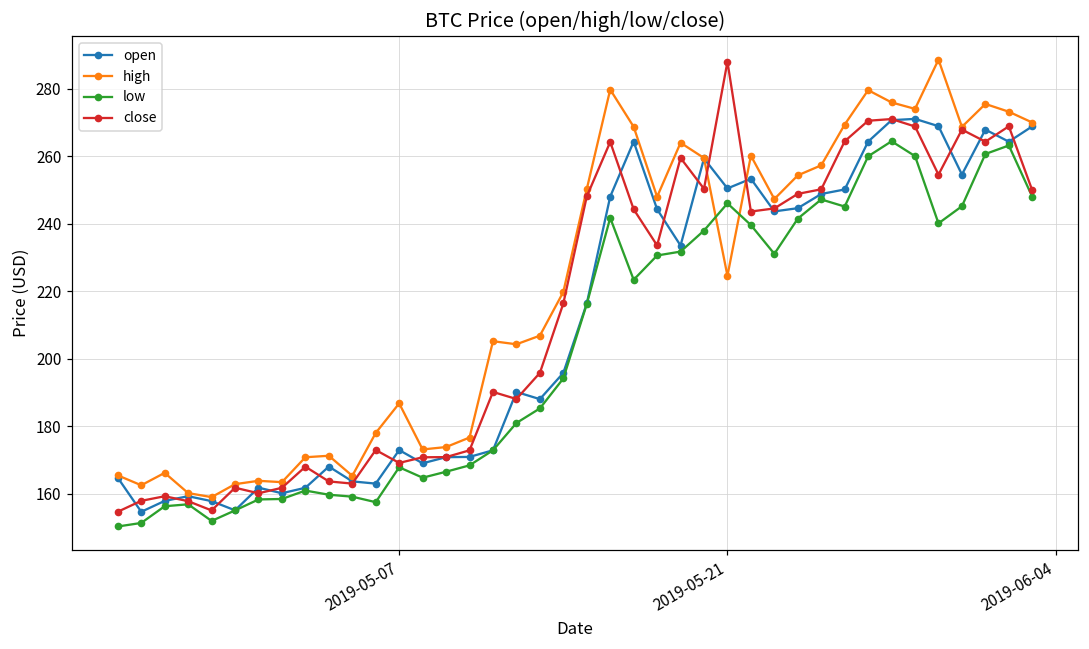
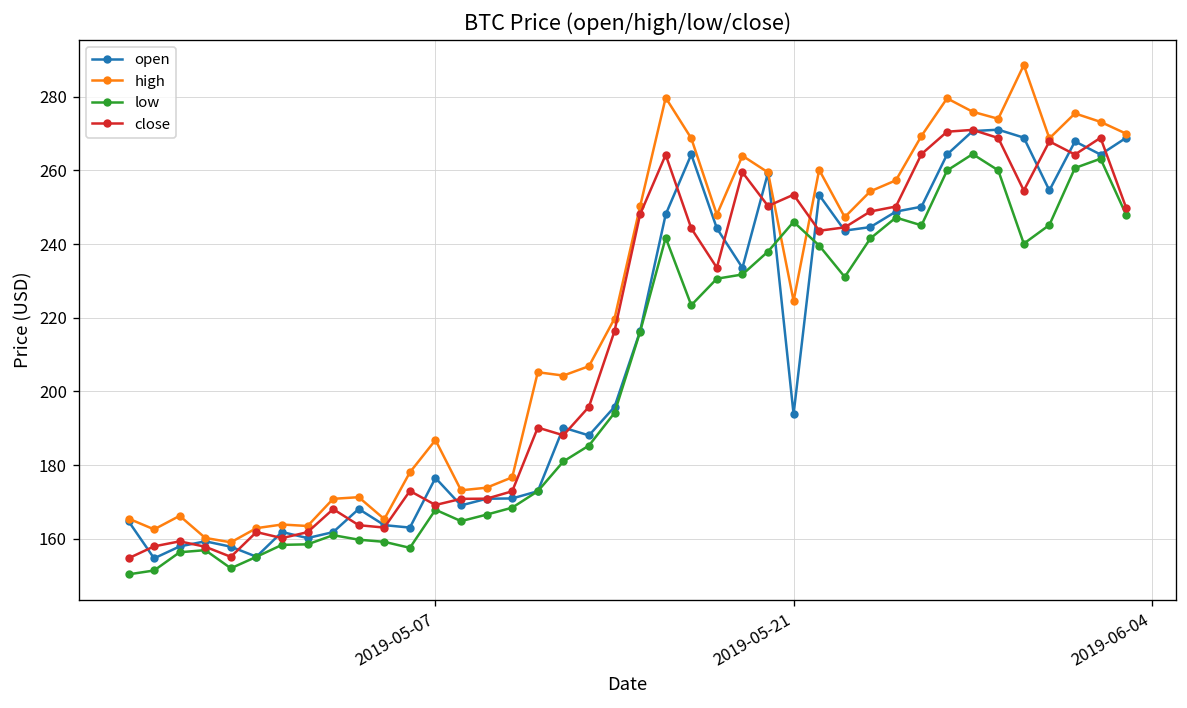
open, 2019-05-07: 173 -> 177
open, 2019-05-21: 250 -> 194
close, 2019-05-21: 288 -> 253
